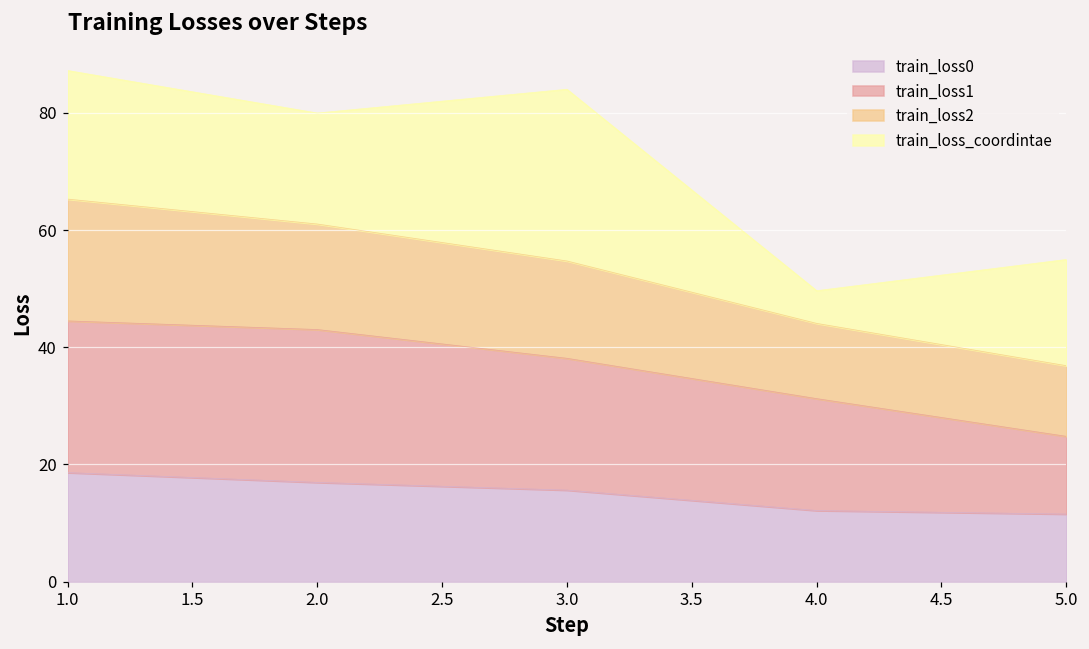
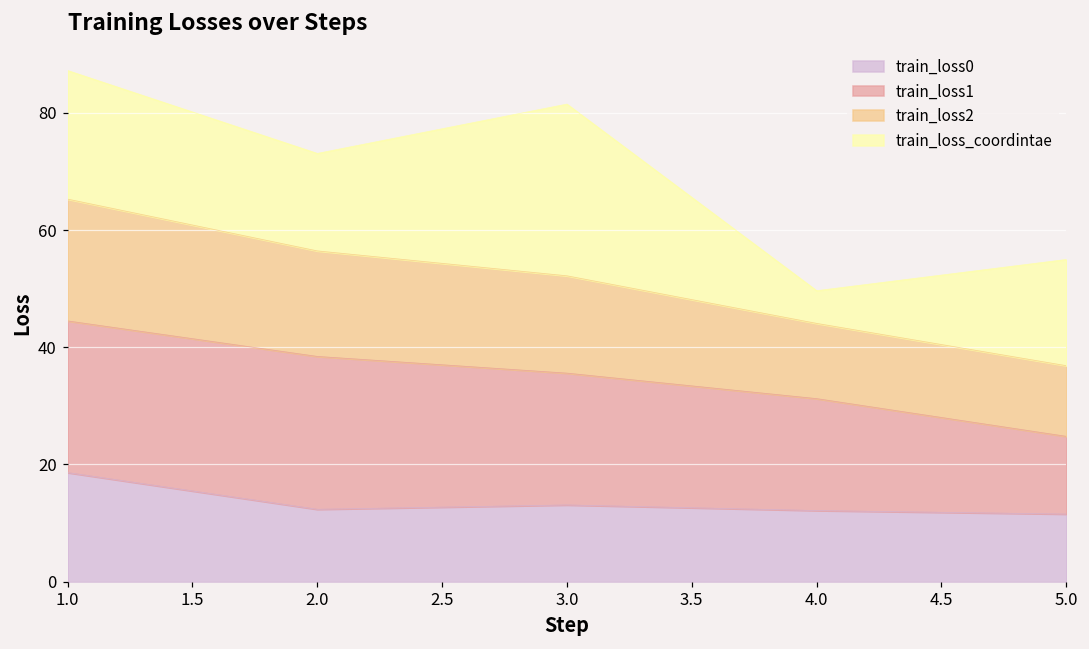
train_loss0, 2.0: 17 -> 12
train_loss_coordintae, 2.0: 19 -> 17
train_loss0, 3.0: 16 -> 13
